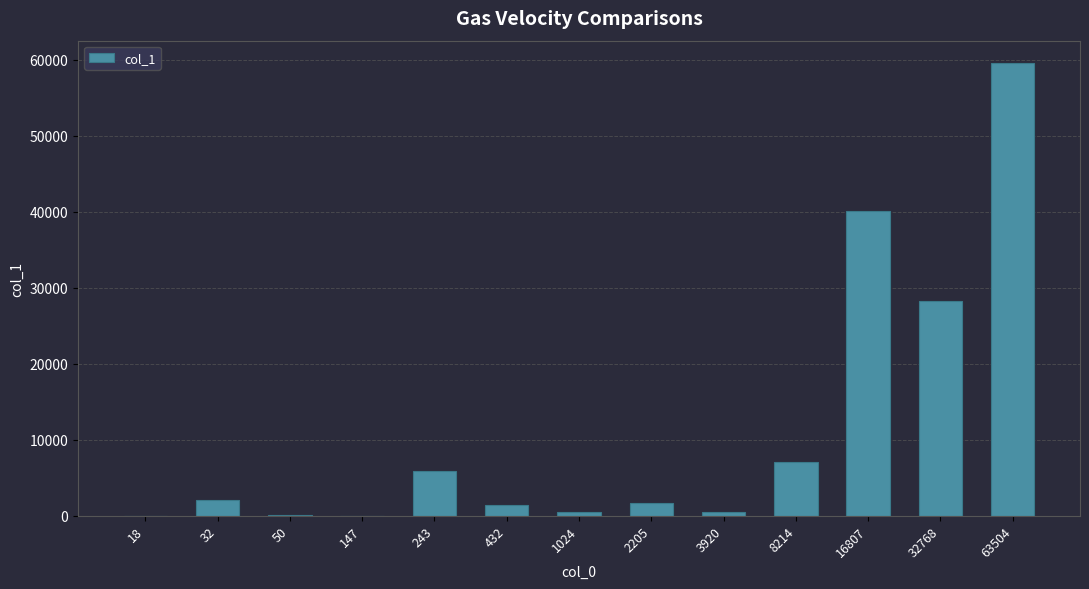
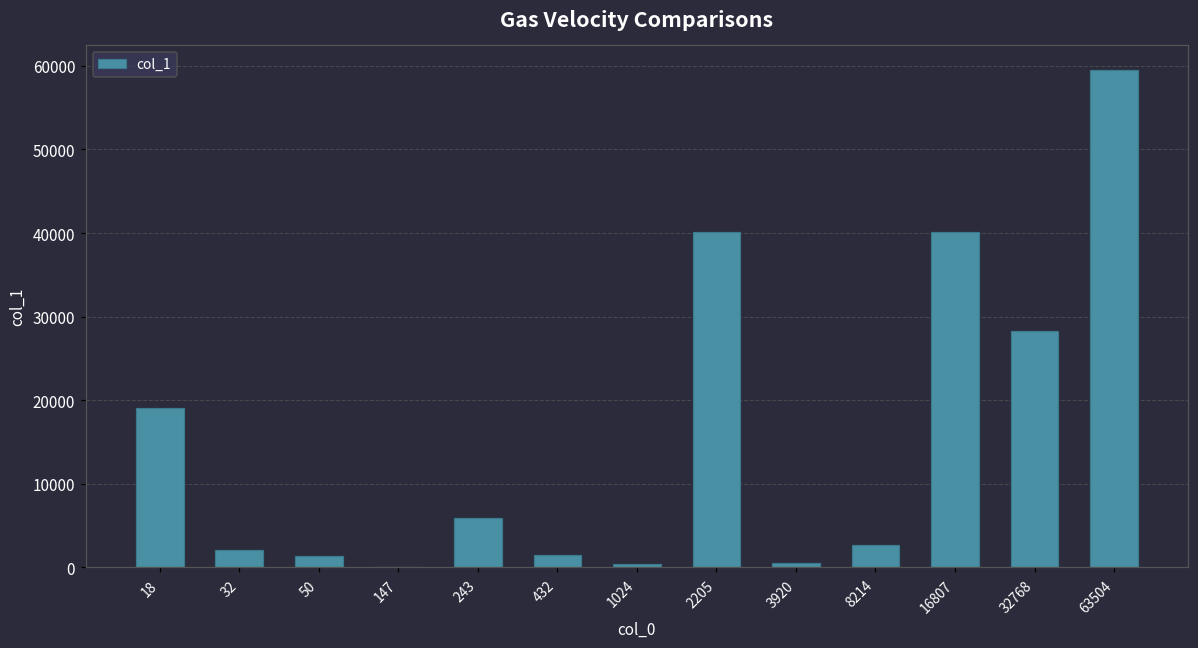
18: 0 -> 19000
50: 0 -> 1000
2205: 2000 -> 40000
8214: 7000 -> 3000
